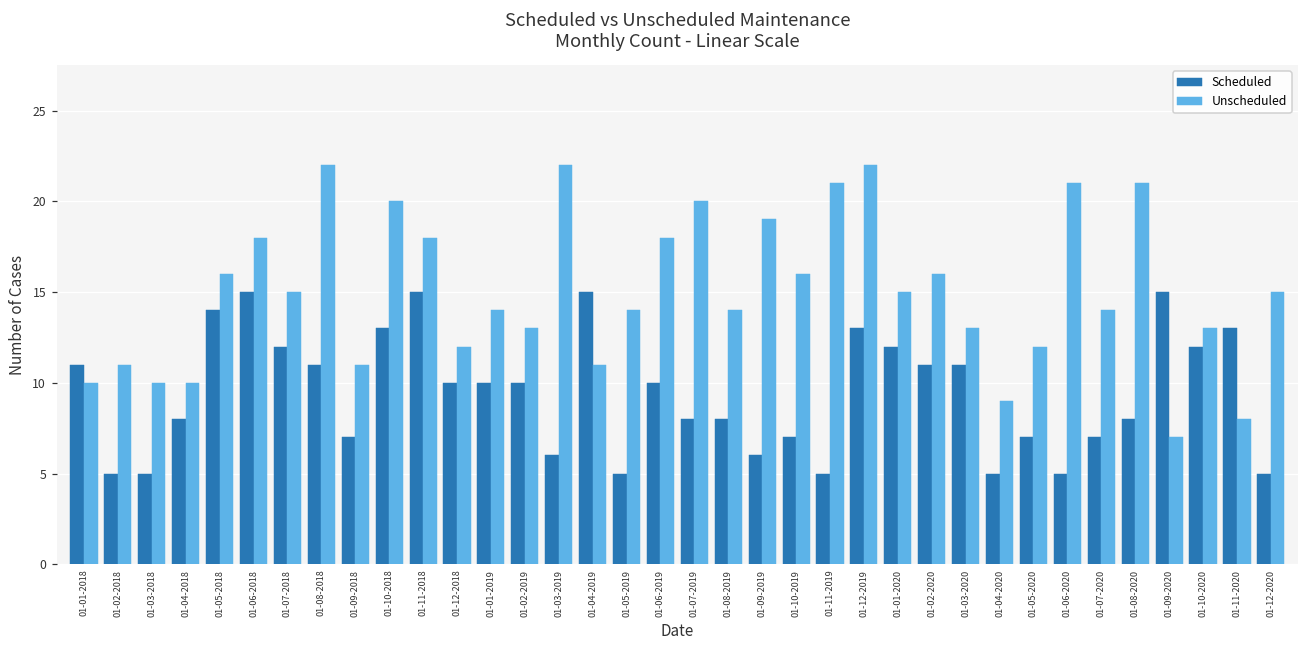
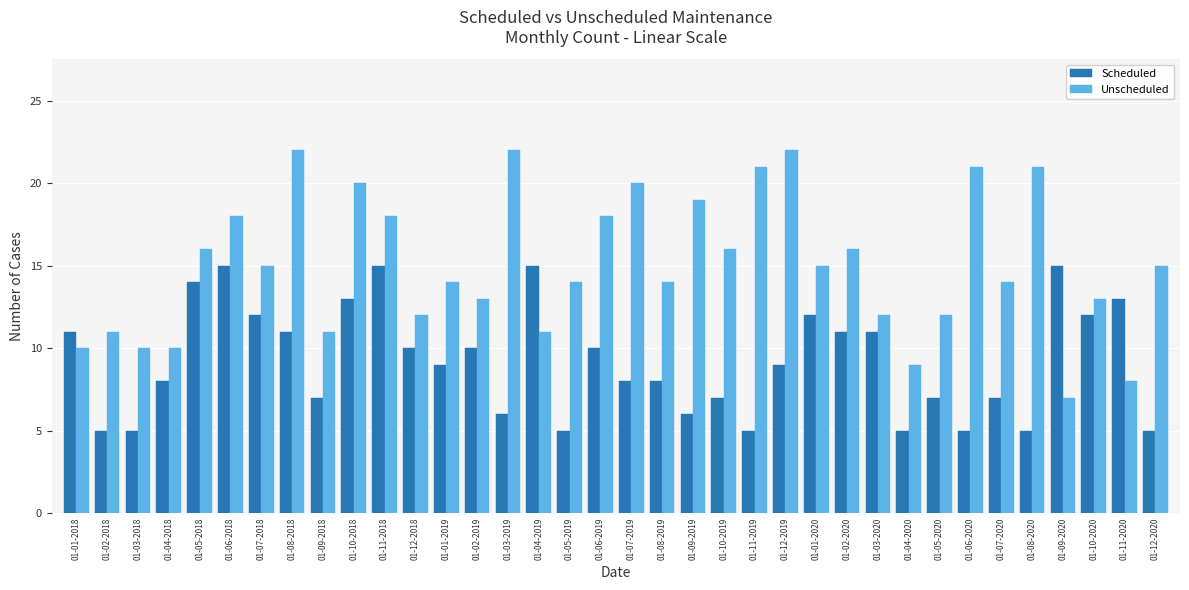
Scheduled, 01-01-2019: 10 -> 9
Scheduled, 01-12-2019: 13 -> 9
Unscheduled, 01-03-2020: 13 -> 12
Scheduled, 01-08-2020: 8 -> 5
